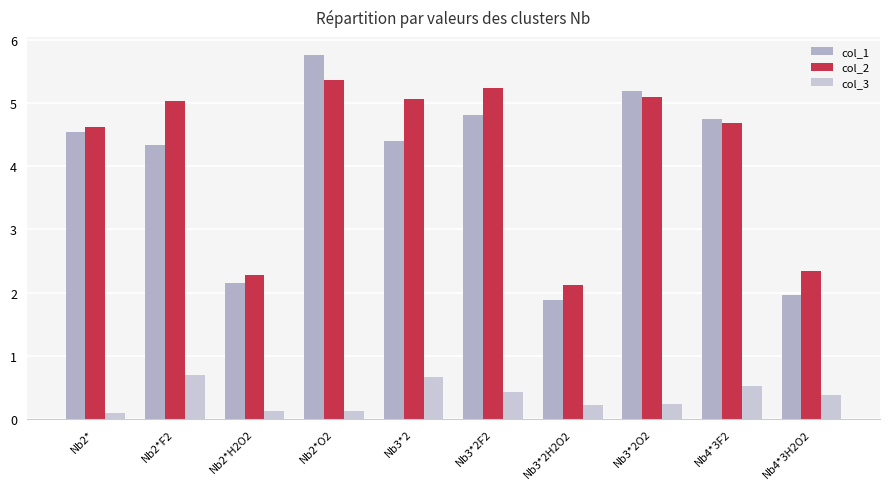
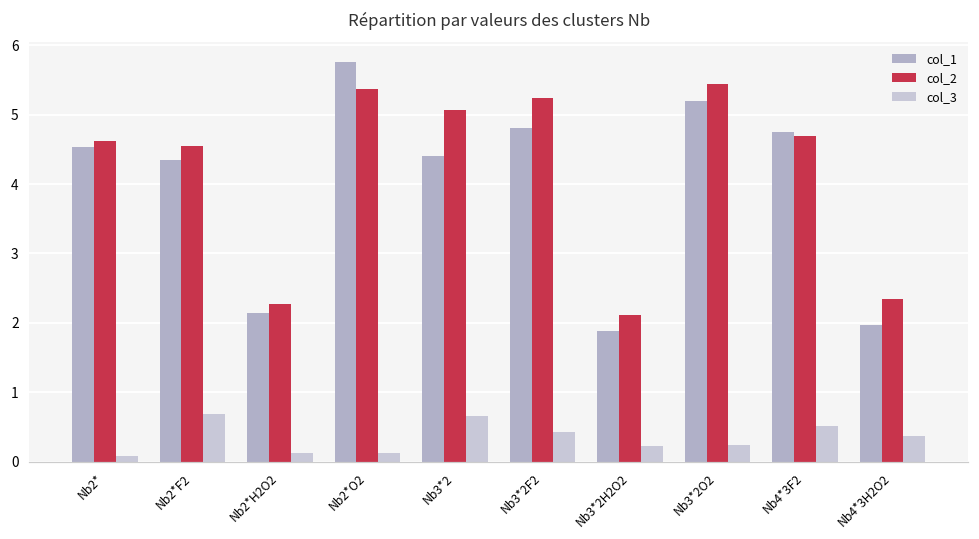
col_2, Nb2*F2: 5.0 -> 4.6
col_2, Nb3*2O2: 5.1 -> 5.4
